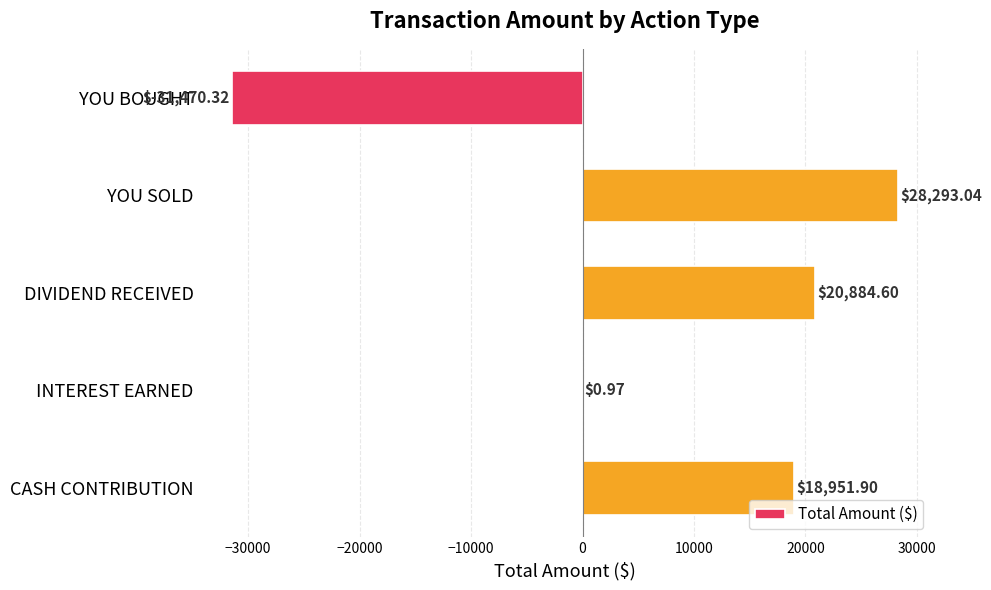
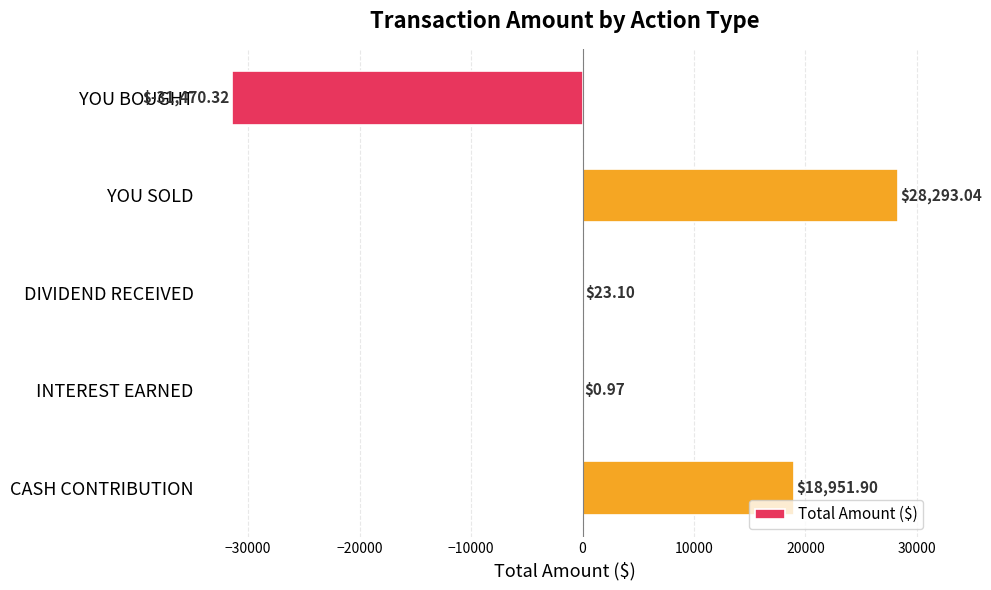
DIVIDEND RECEIVED: $20,884.60 -> $23.10
